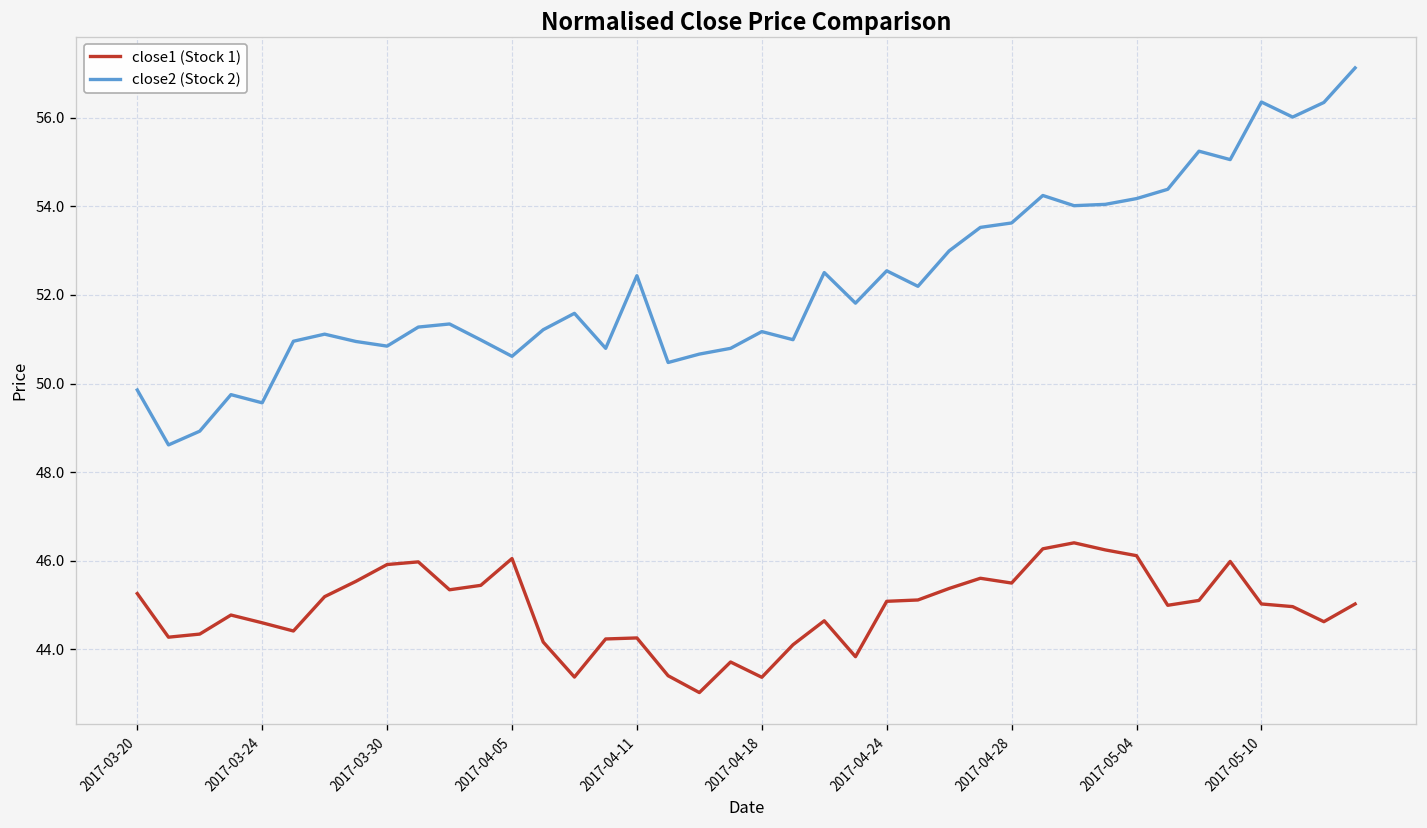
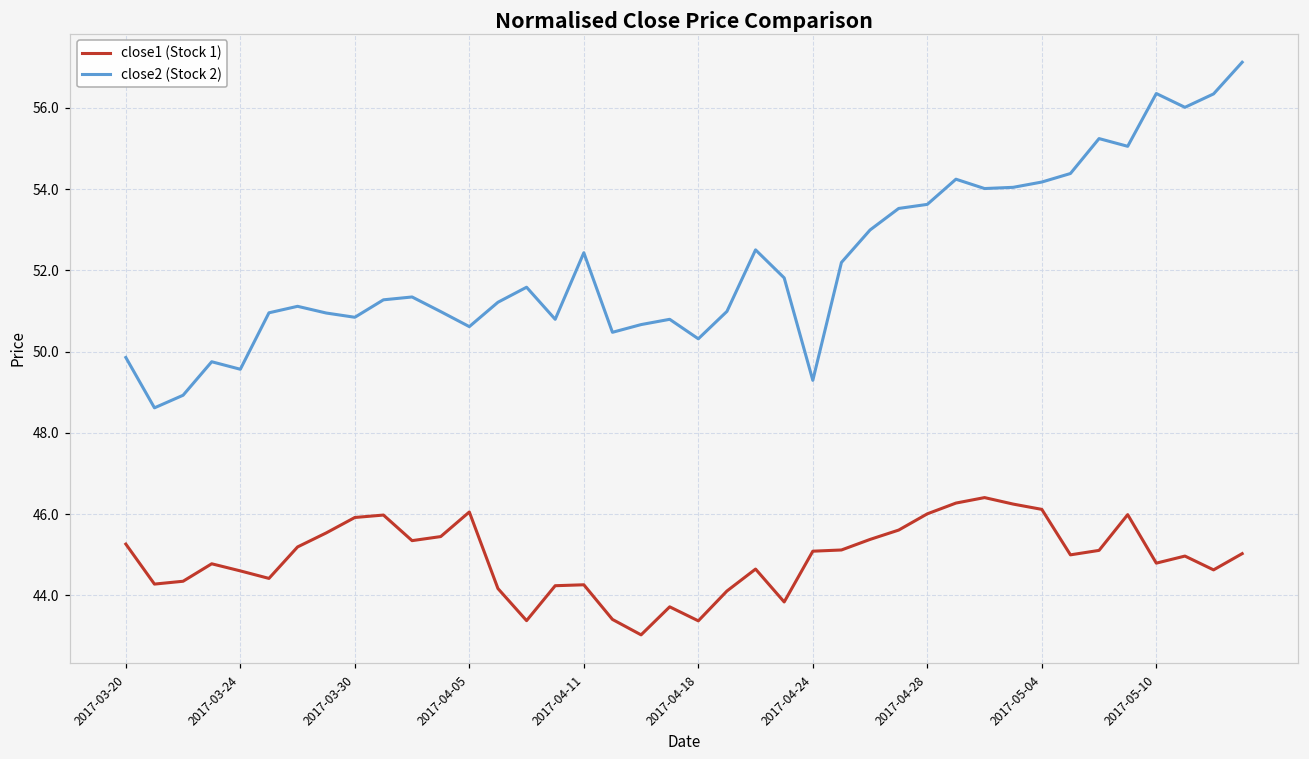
close2 (Stock 2), 2017-04-18: 51.2 -> 50.3
close2 (Stock 2), 2017-04-24: 52.5 -> 49.3
close1 (Stock 1), 2017-04-28: 45.5 -> 46.0
close1 (Stock 1), 2017-05-10: 45.0 -> 44.8
